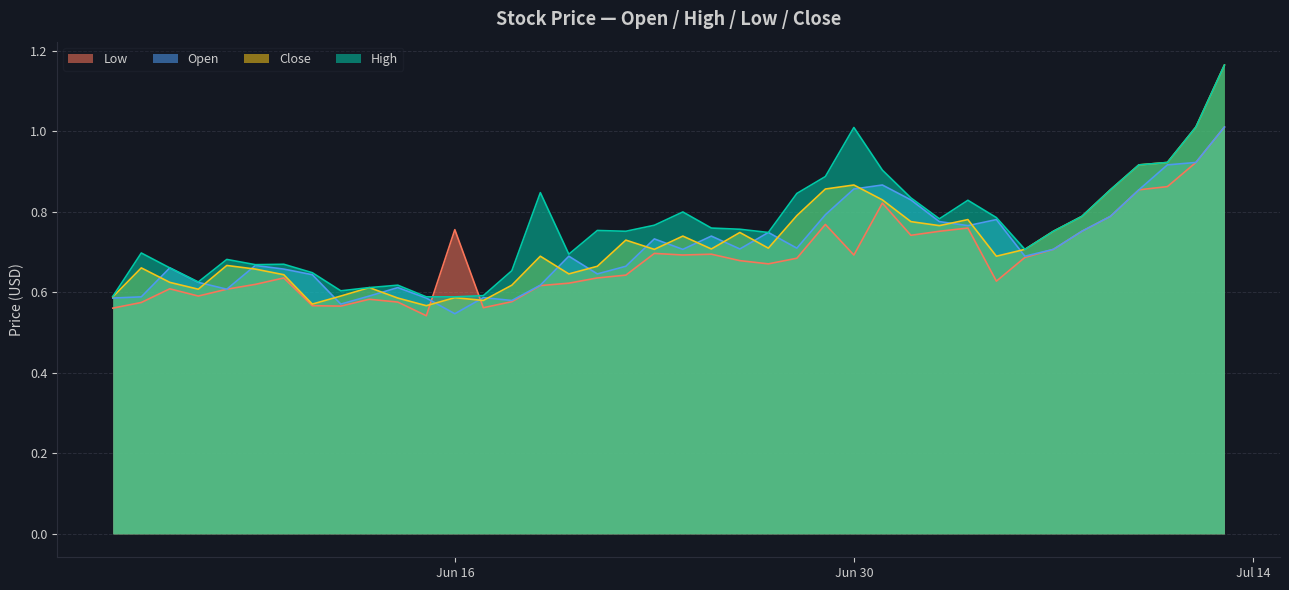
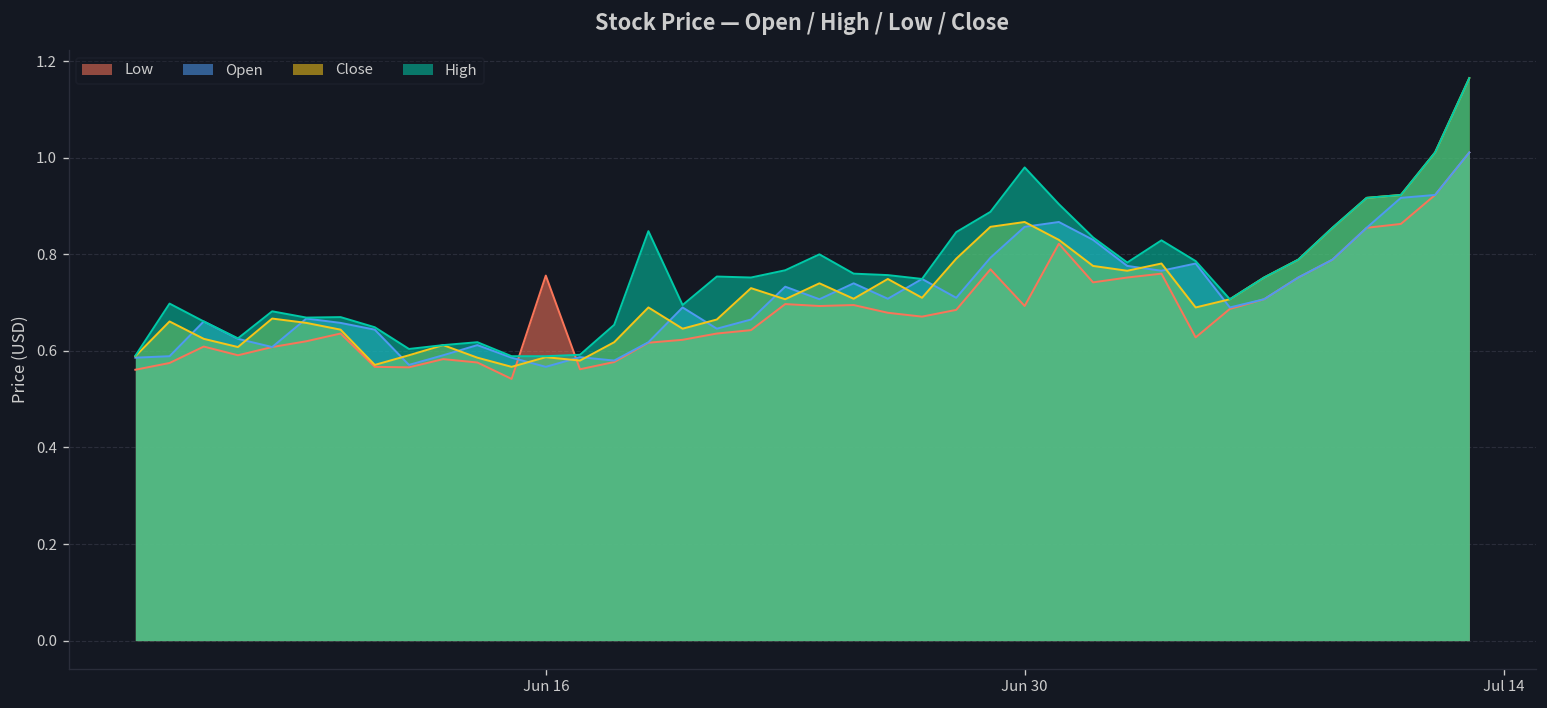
Open, Jun 16: 0.55 -> 0.57
High, Jun 30: 1.01 -> 0.98
